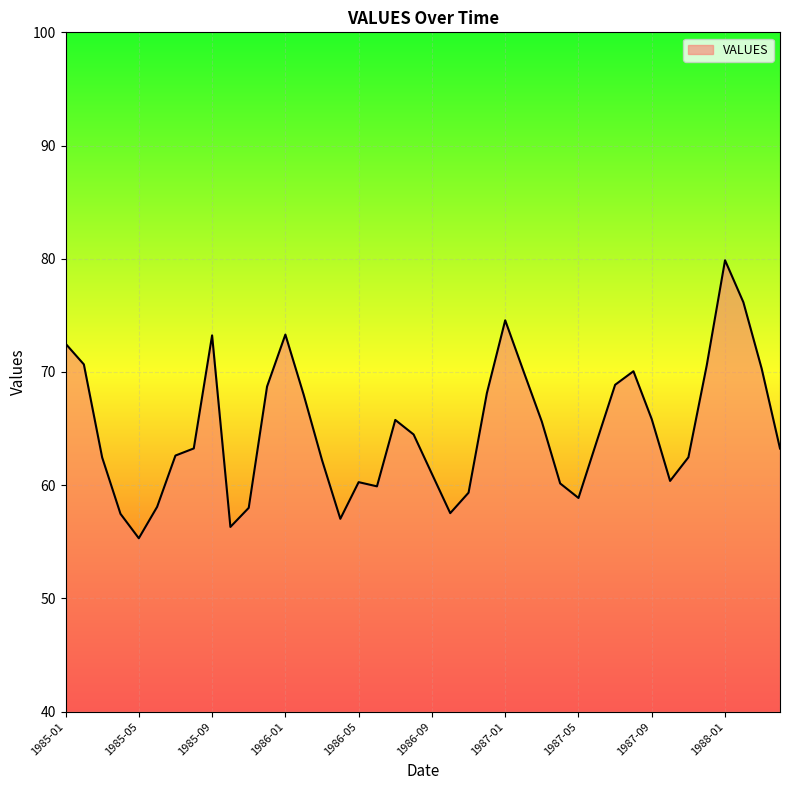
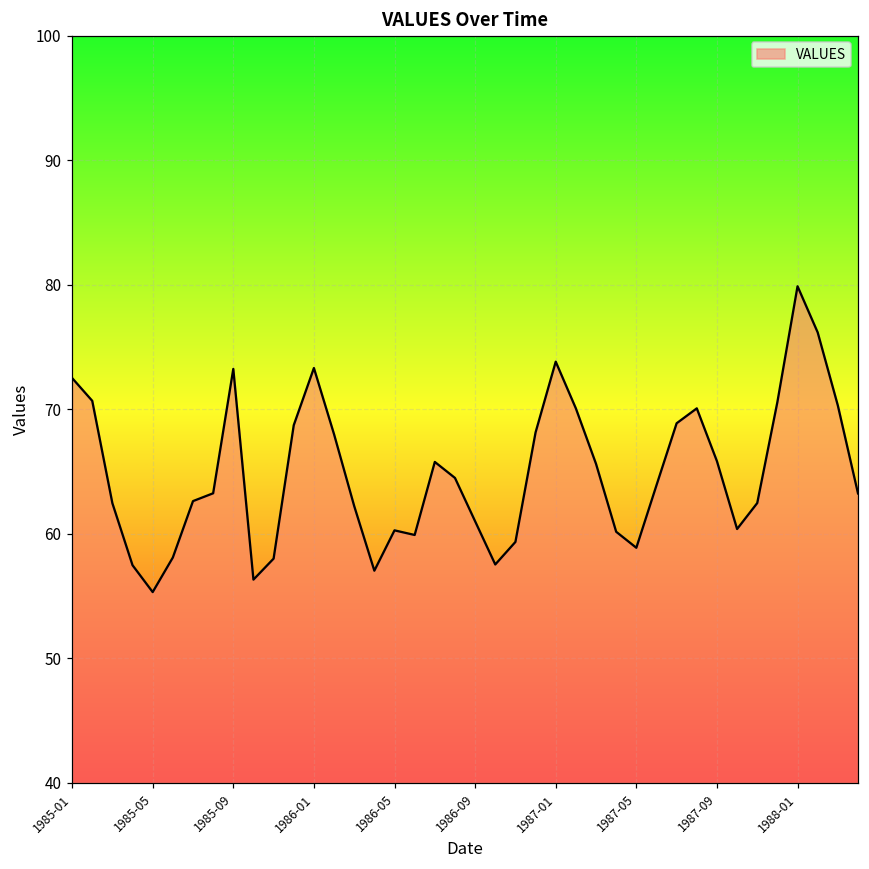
1987-01: 74.6 -> 73.8
